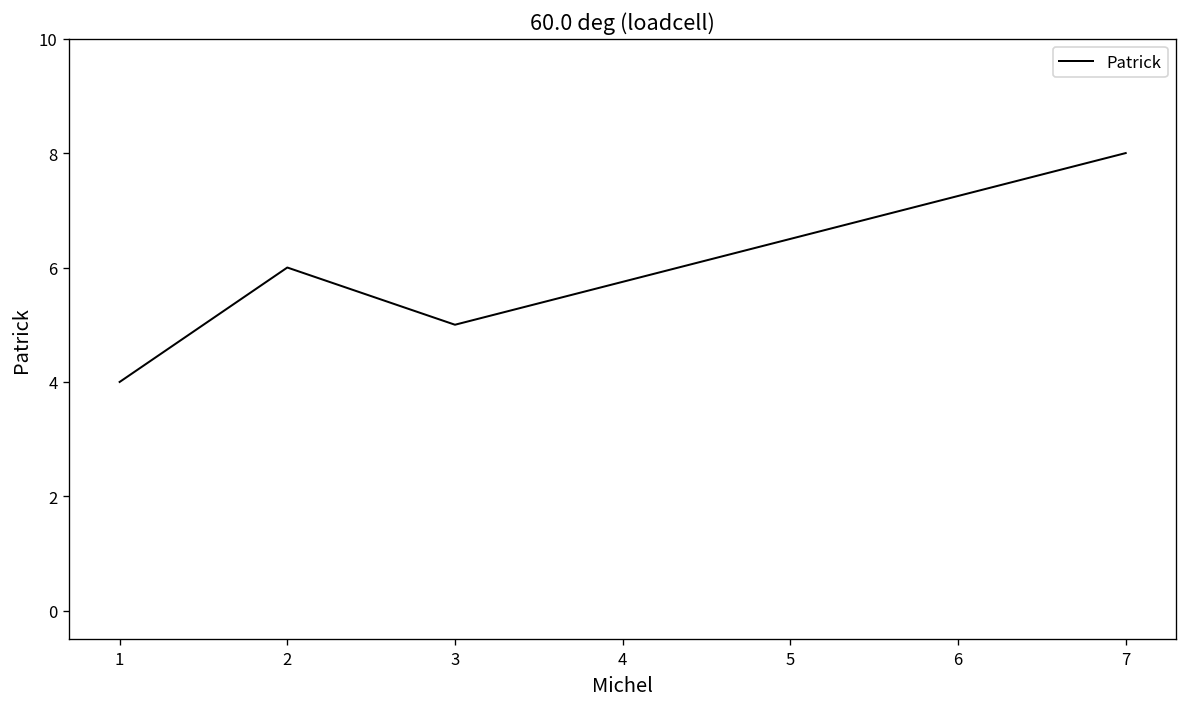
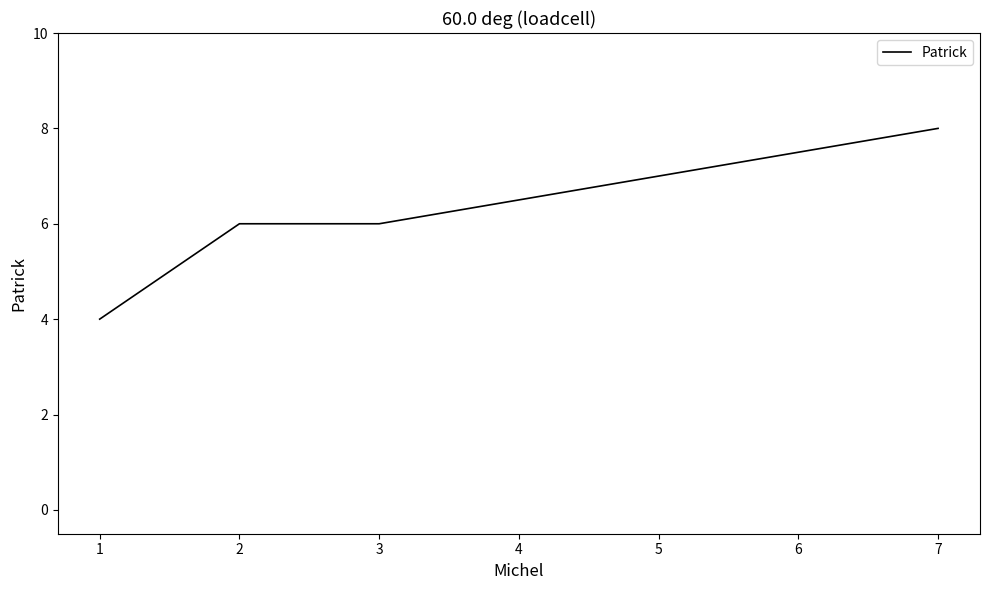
3: 5 -> 6
